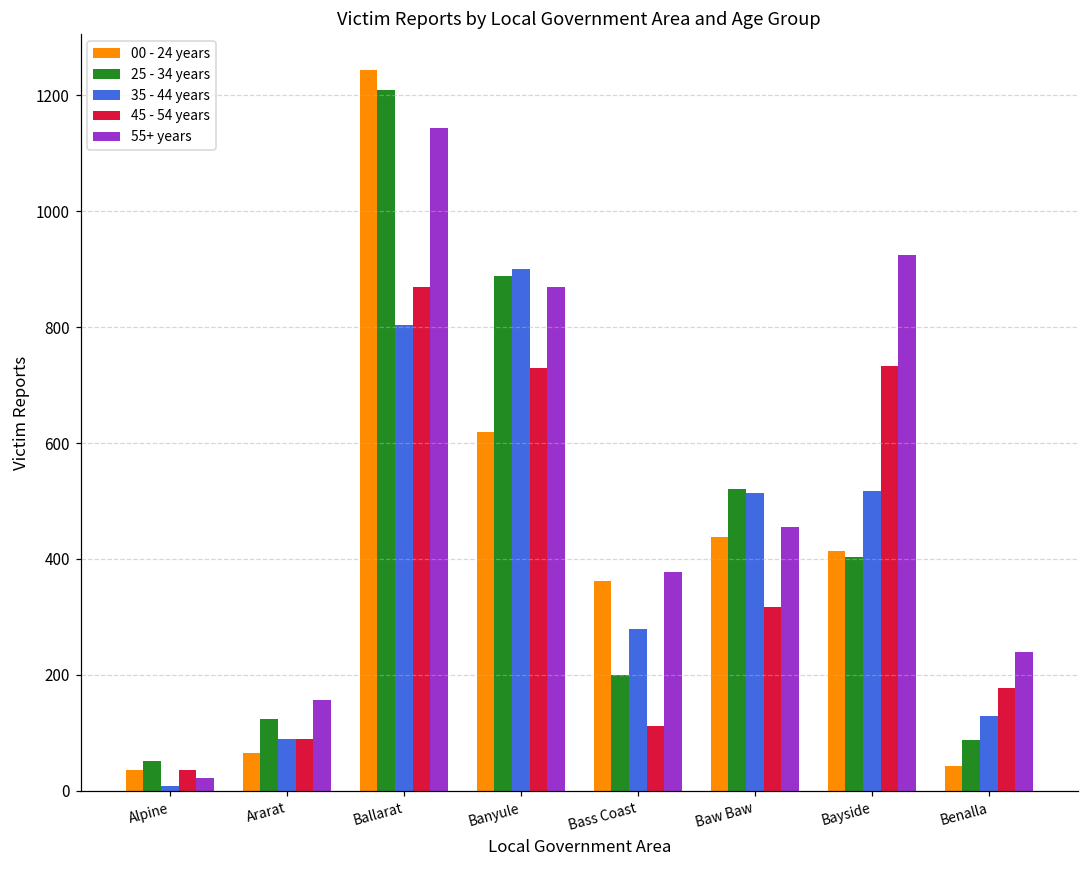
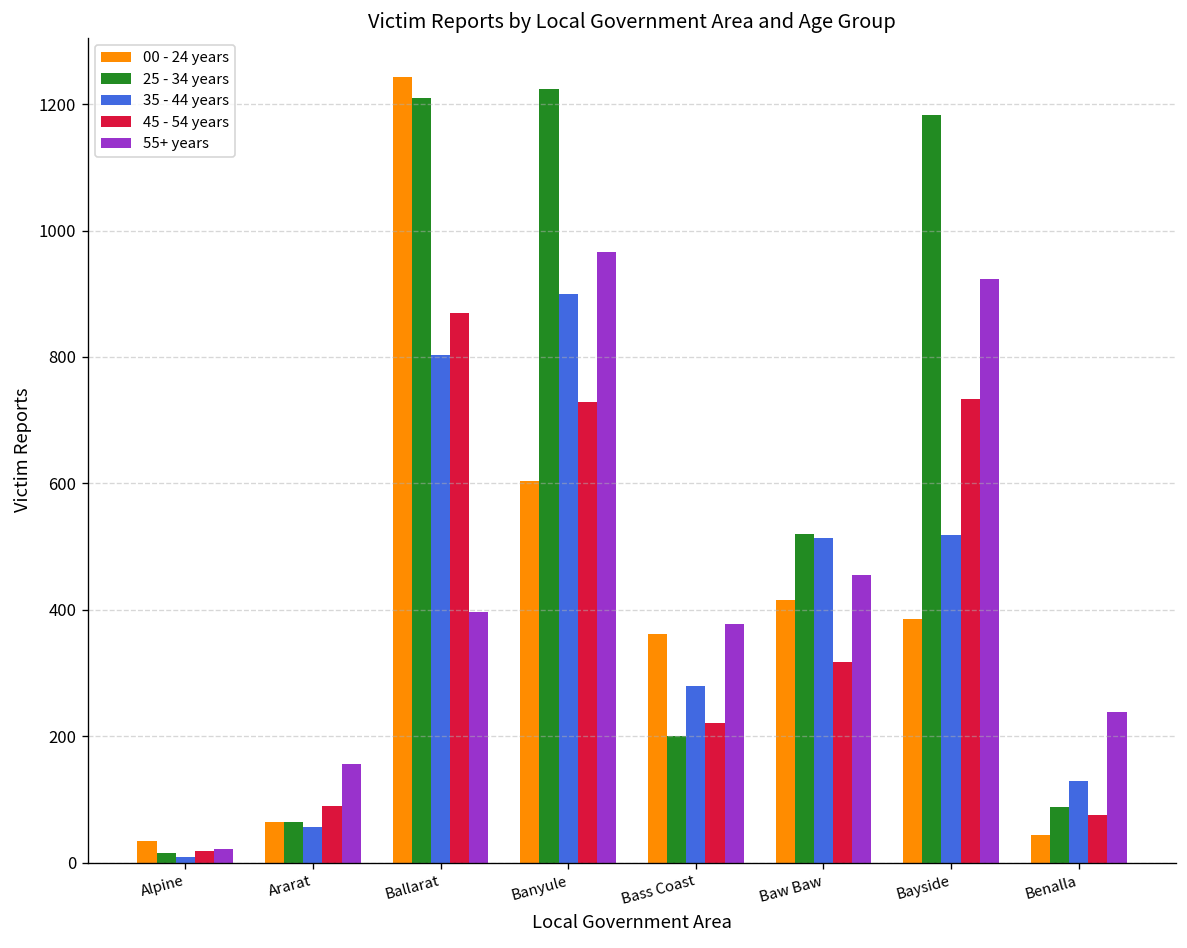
25 - 34 years, Alpine: 50 -> 20
45 - 54 years, Alpine: 40 -> 20
25 - 34 years, Ararat: 120 -> 60
35 - 44 years, Ararat: 90 -> 60
55+ years, Ballarat: 1140 -> 400
00 - 24 years, Banyule: 620 -> 600
25 - 34 years, Banyule: 890 -> 1220
55+ years, Banyule: 870 -> 970
45 - 54 years, Bass Coast: 110 -> 220
00 - 24 years, Baw Baw: 440 -> 420
00 - 24 years, Bayside: 410 -> 390
25 - 34 years, Bayside: 400 -> 1180
45 - 54 years, Benalla: 180 -> 80
